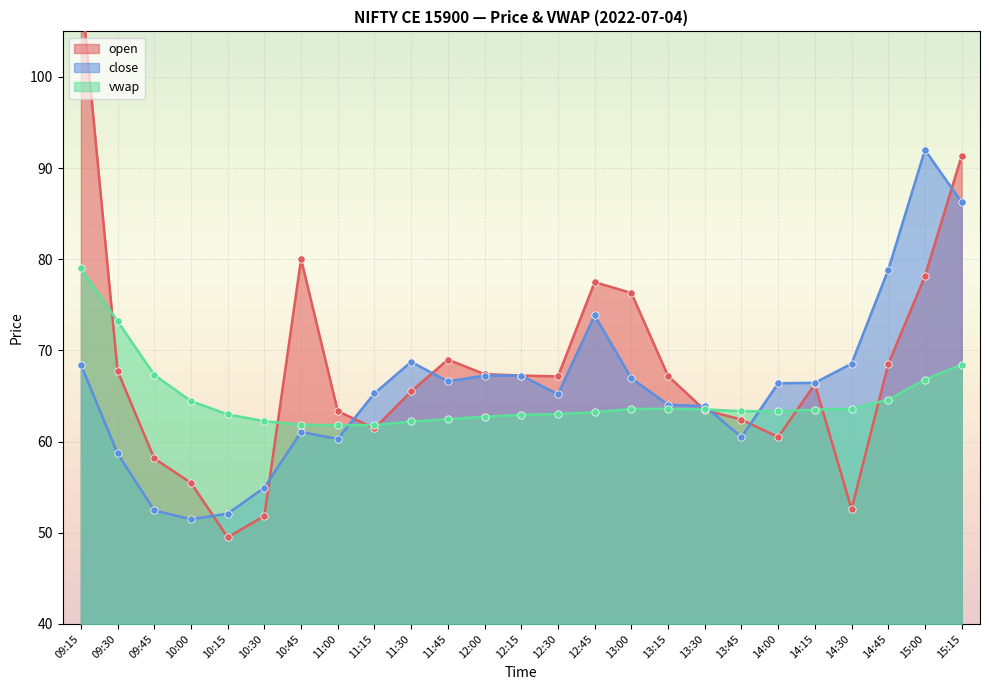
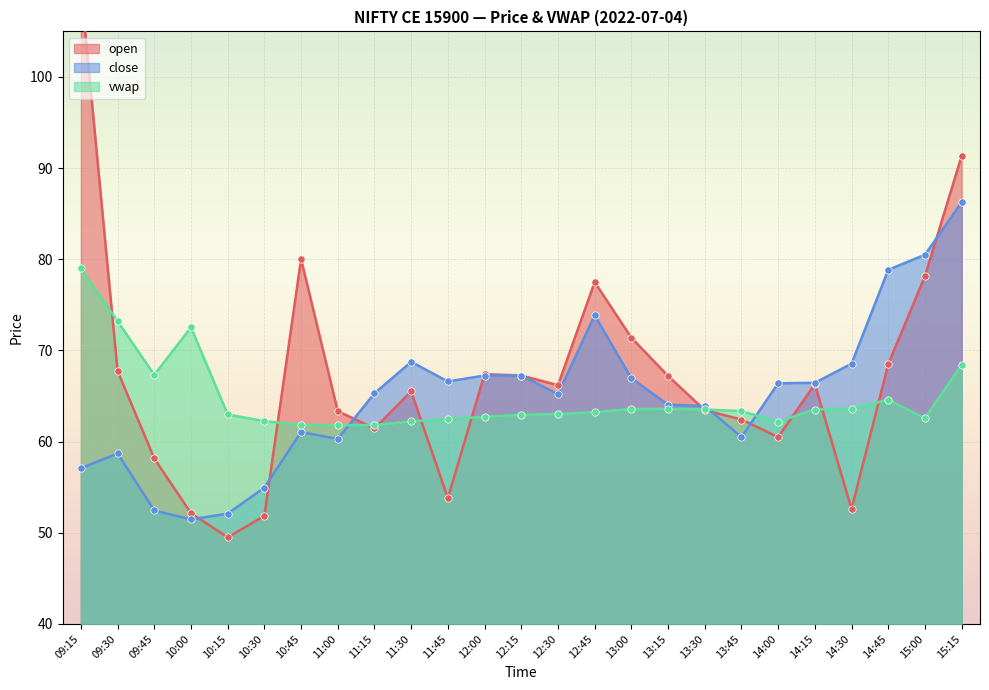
close, 09:15: 68 -> 57
open, 10:00: 55 -> 52
vwap, 10:00: 64 -> 73
open, 11:45: 69 -> 54
open, 12:30: 67 -> 66
open, 13:00: 76 -> 71
vwap, 14:00: 63 -> 62
close, 15:00: 92 -> 81
vwap, 15:00: 67 -> 63
